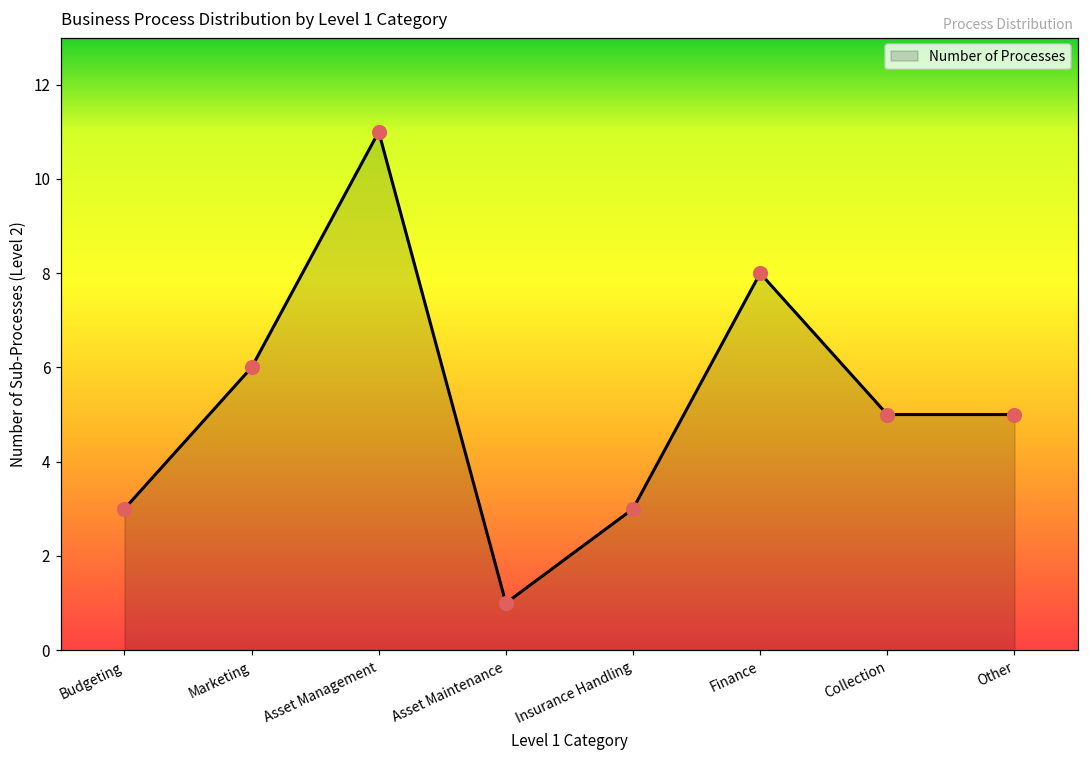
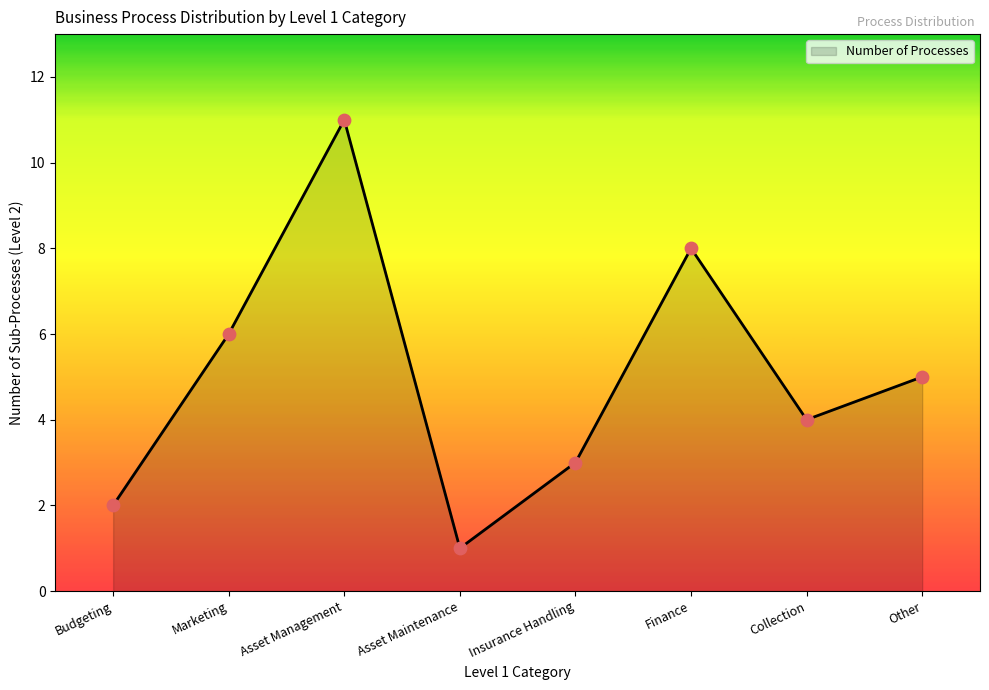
Budgeting: 3 -> 2
Collection: 5 -> 4
